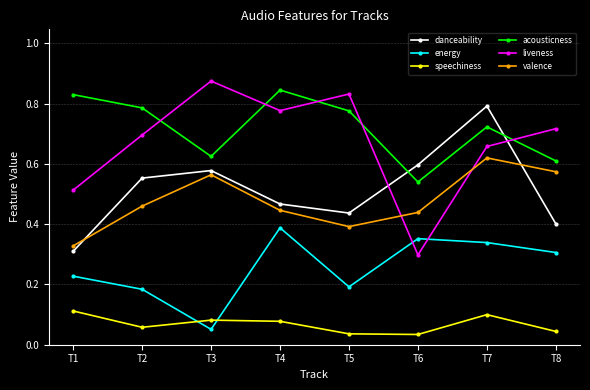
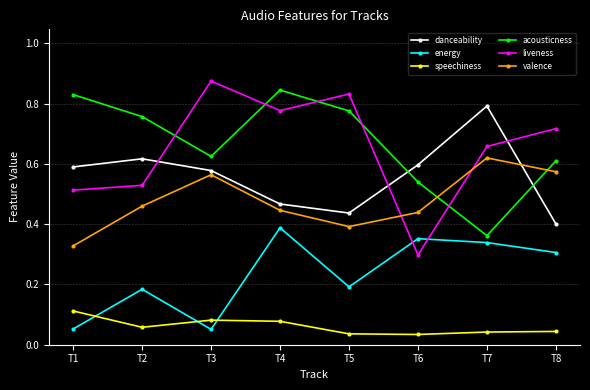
danceability, T1: 0.31 -> 0.59
energy, T1: 0.23 -> 0.05
danceability, T2: 0.55 -> 0.62
acousticness, T2: 0.79 -> 0.76
liveness, T2: 0.70 -> 0.53
speechiness, T7: 0.10 -> 0.04
acousticness, T7: 0.72 -> 0.36
